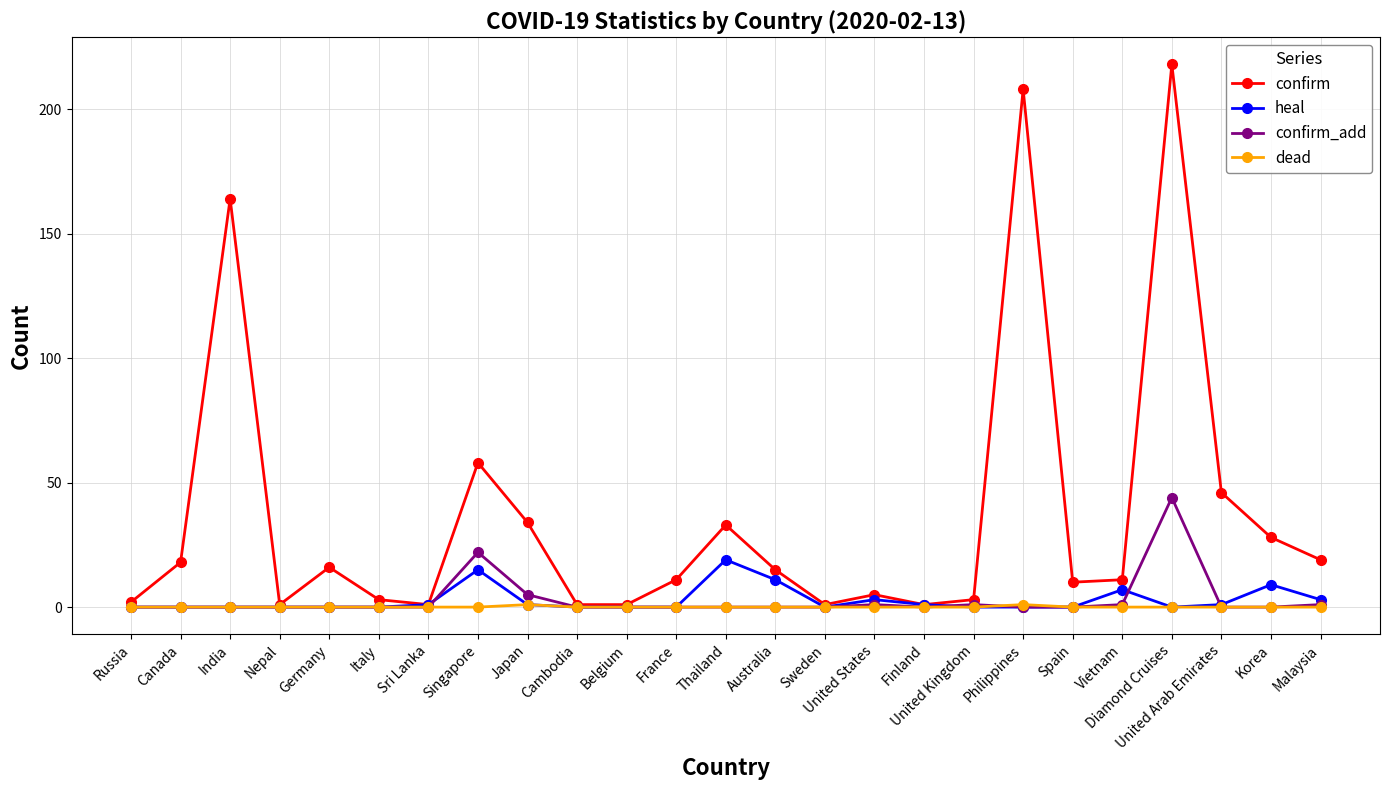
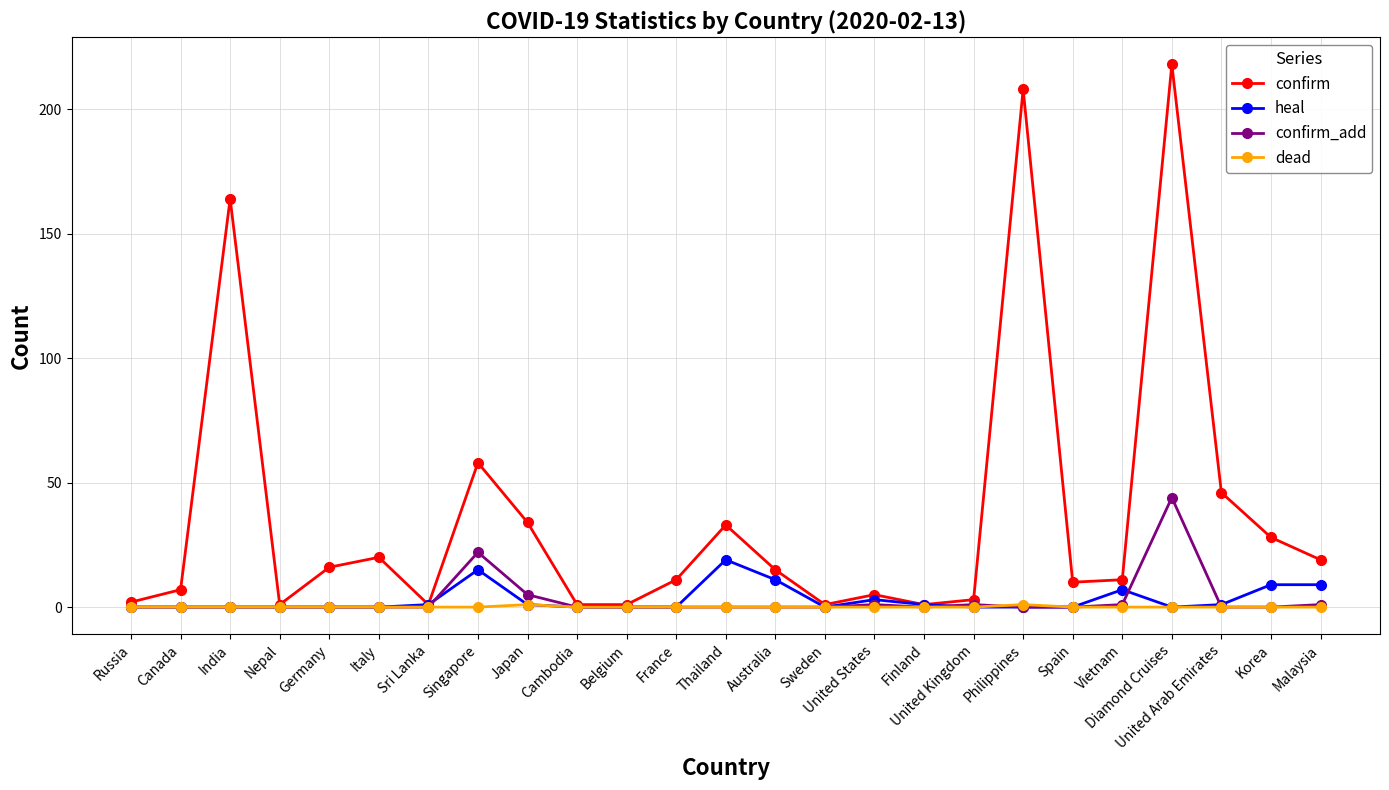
confirm, Canada: 18 -> 7
confirm, Italy: 3 -> 20
heal, Malaysia: 3 -> 9
